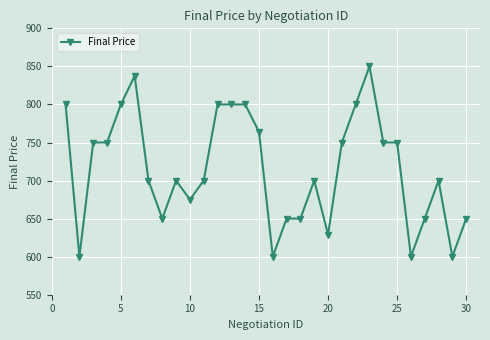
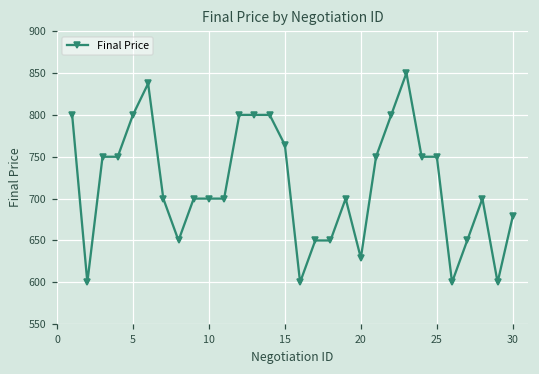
10: 680 -> 700
30: 650 -> 680
